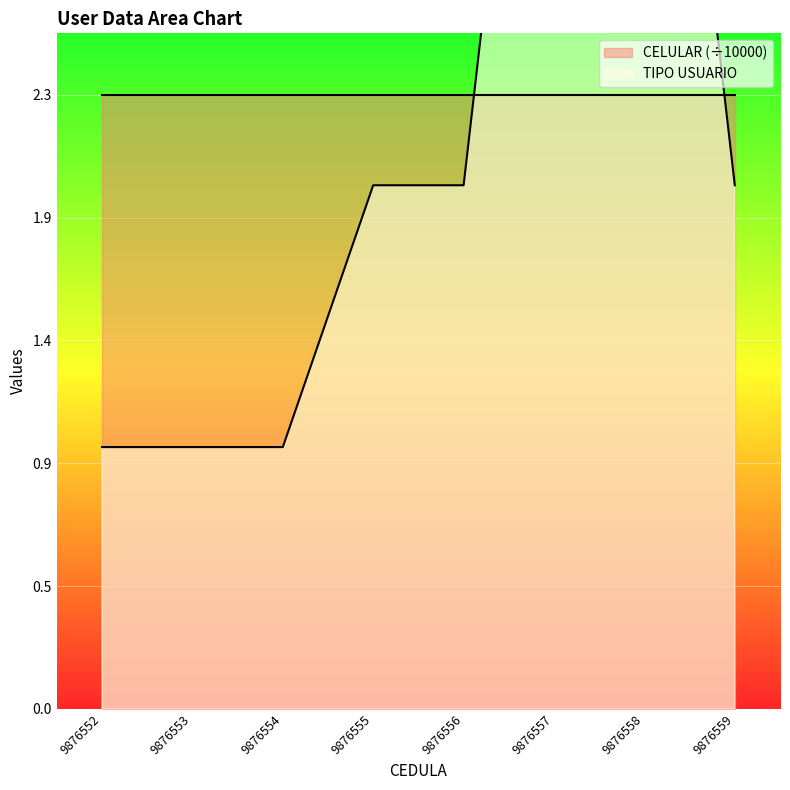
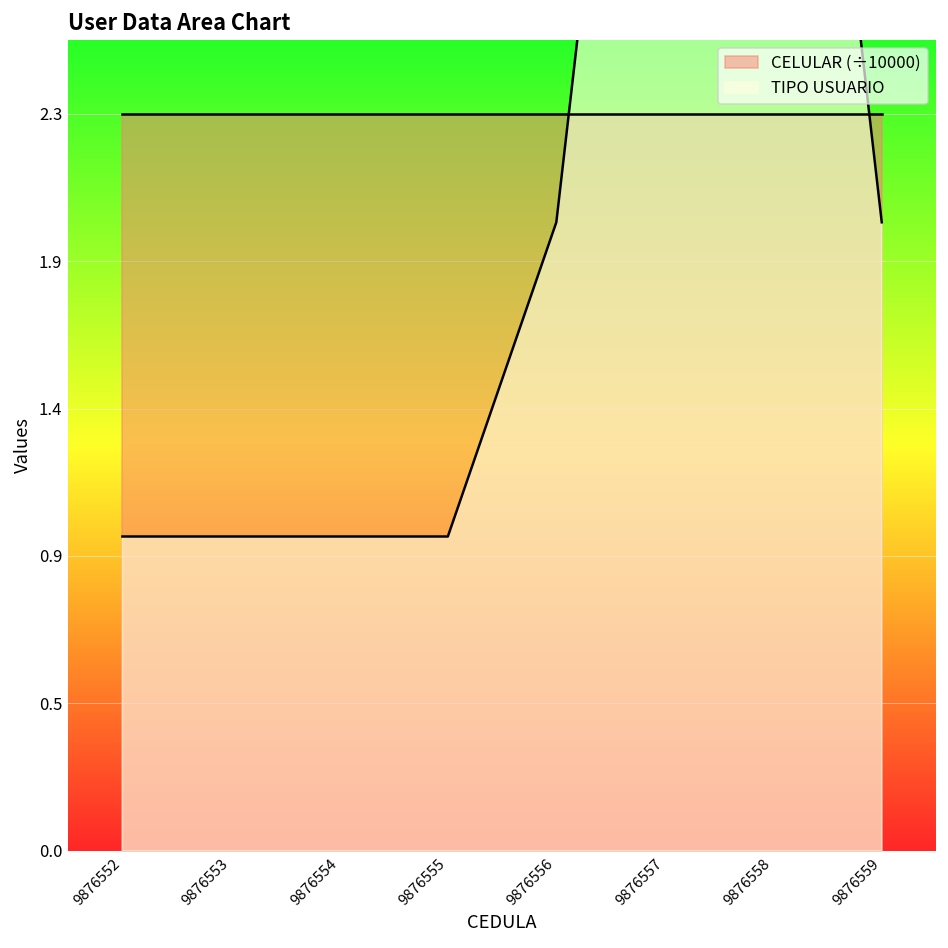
TIPO USUARIO, 9876555: 2 -> 1
